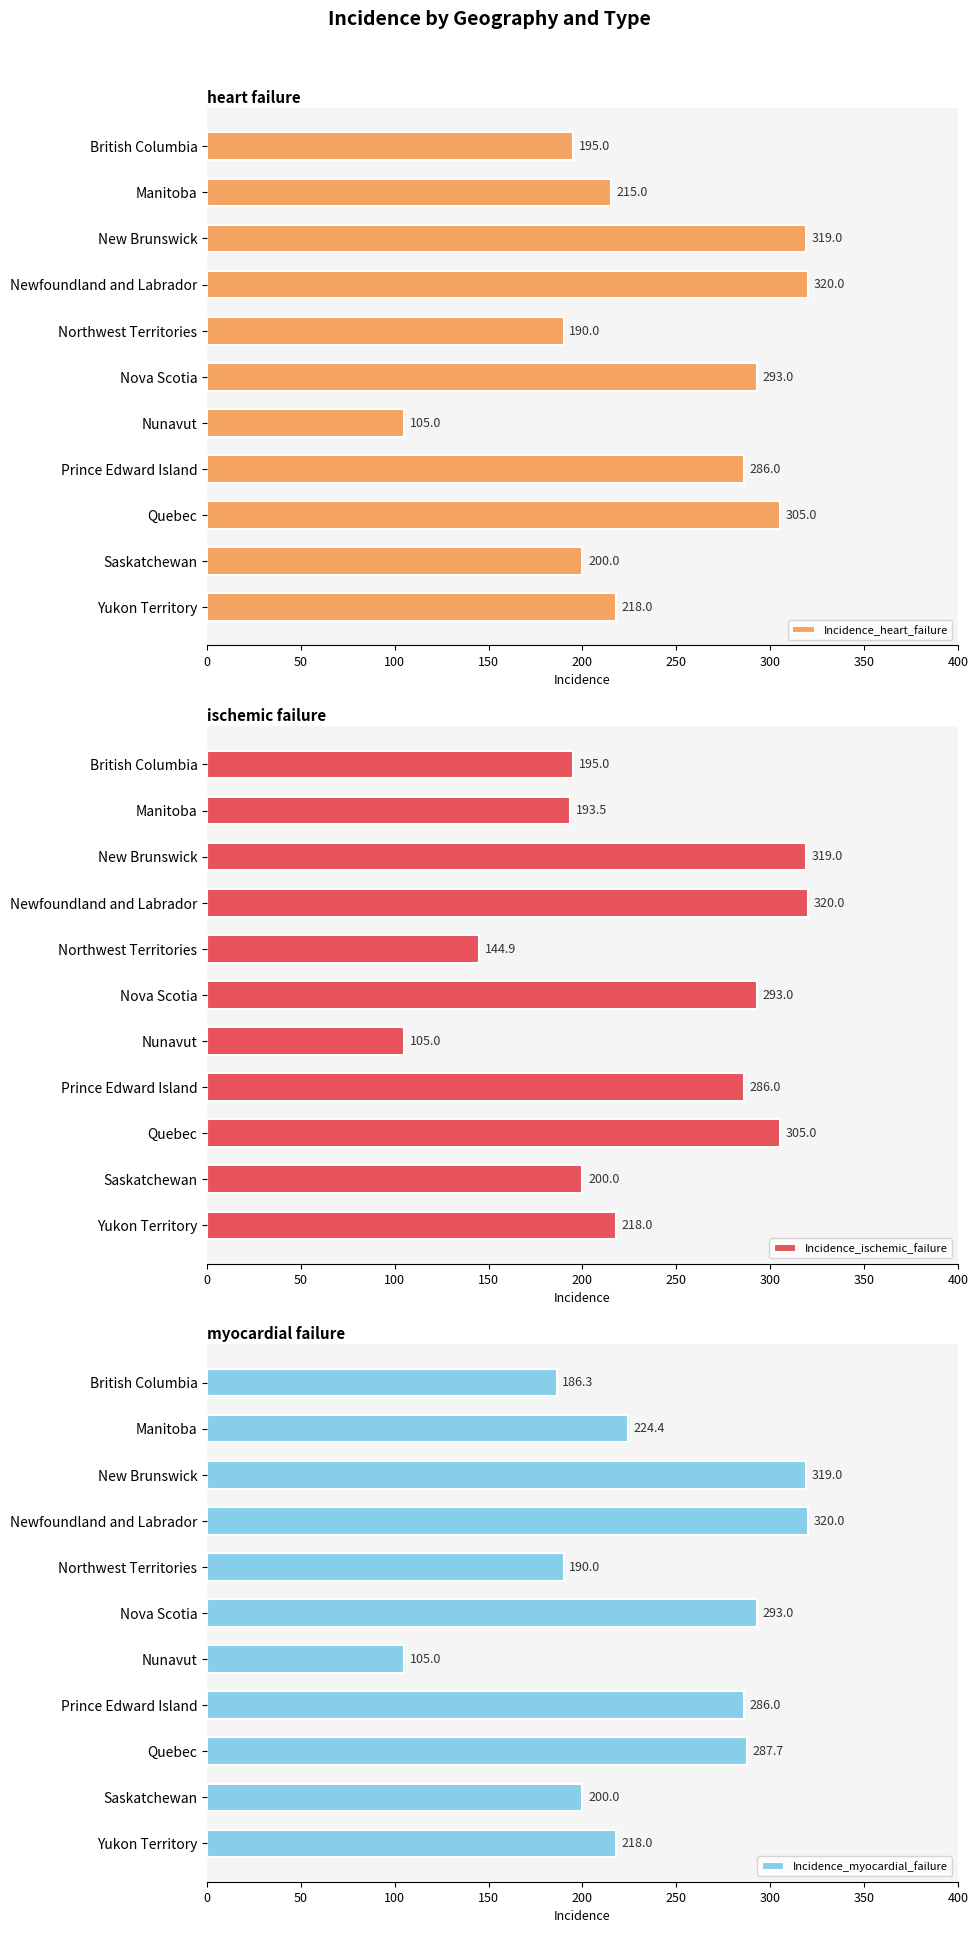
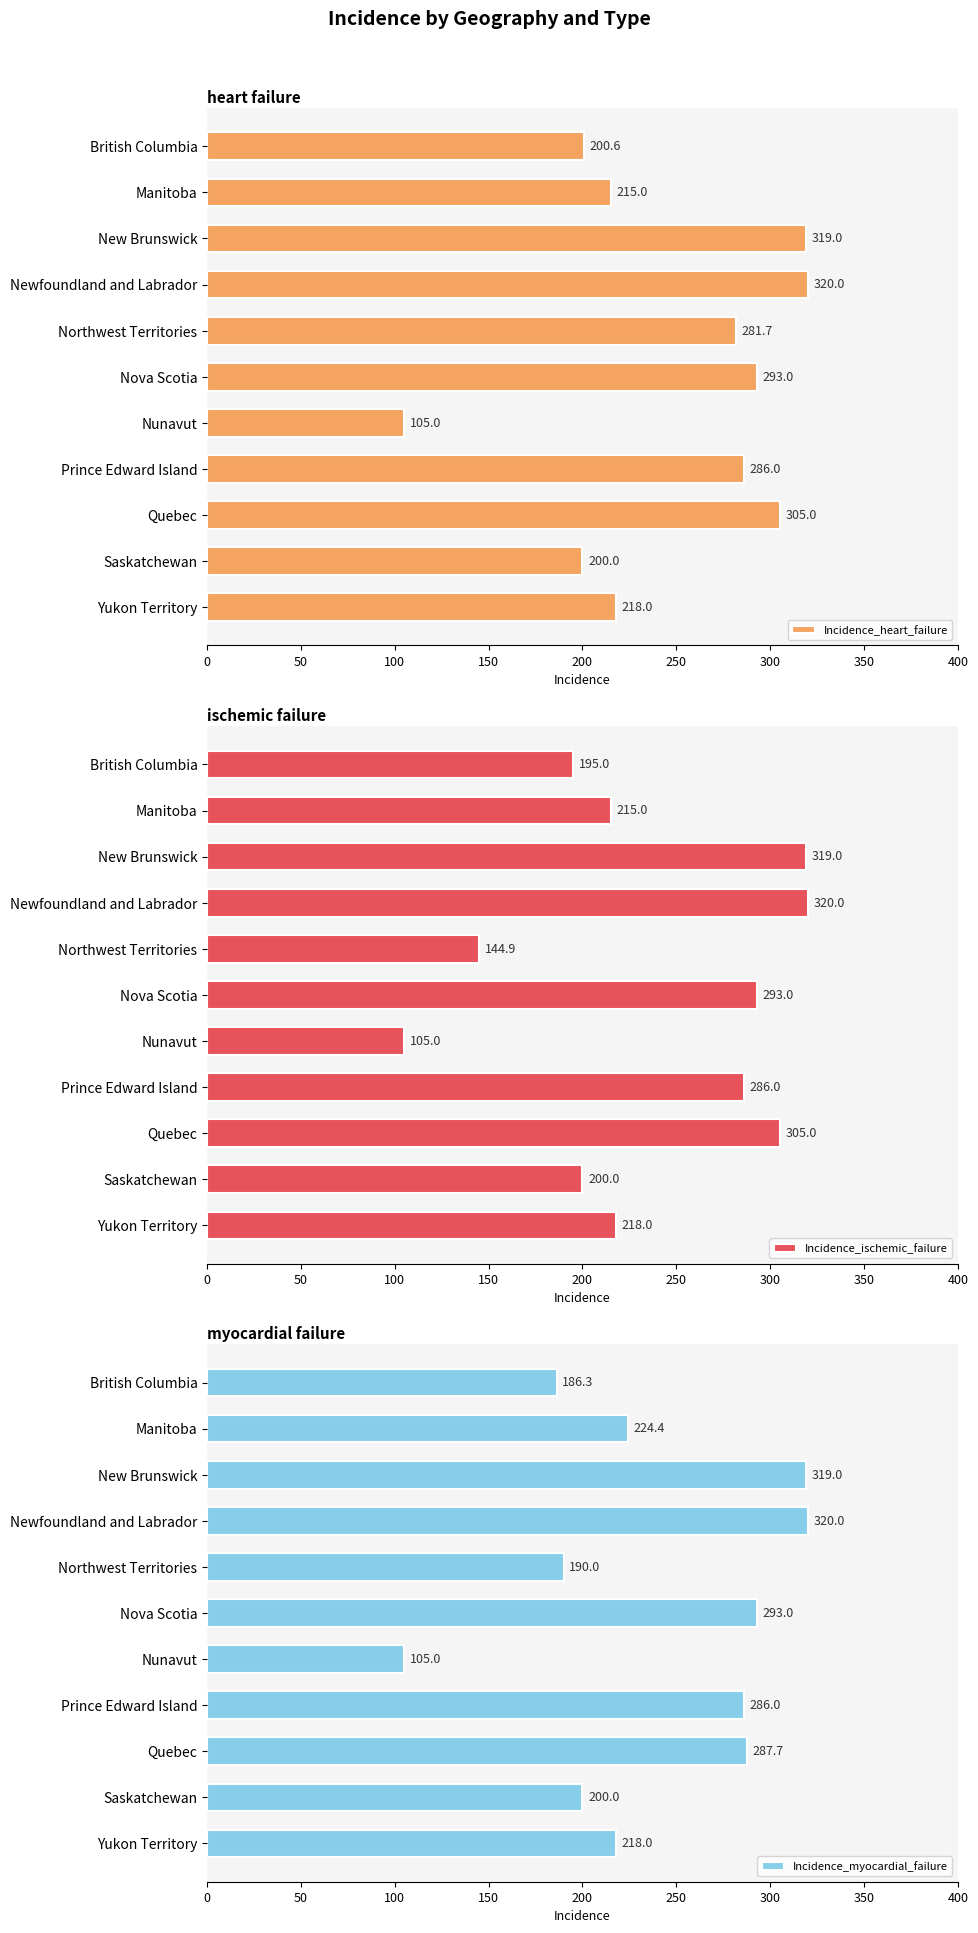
heart failure, British Columbia: 195.0 -> 200.6
heart failure, Northwest Territories: 190.0 -> 281.7
ischemic failure, Manitoba: 193.5 -> 215.0
